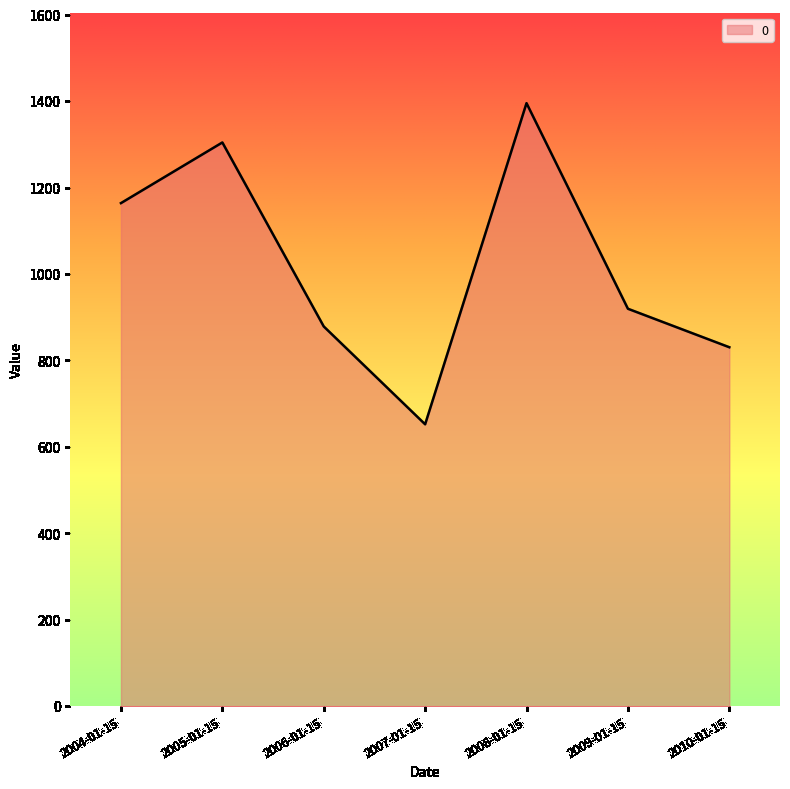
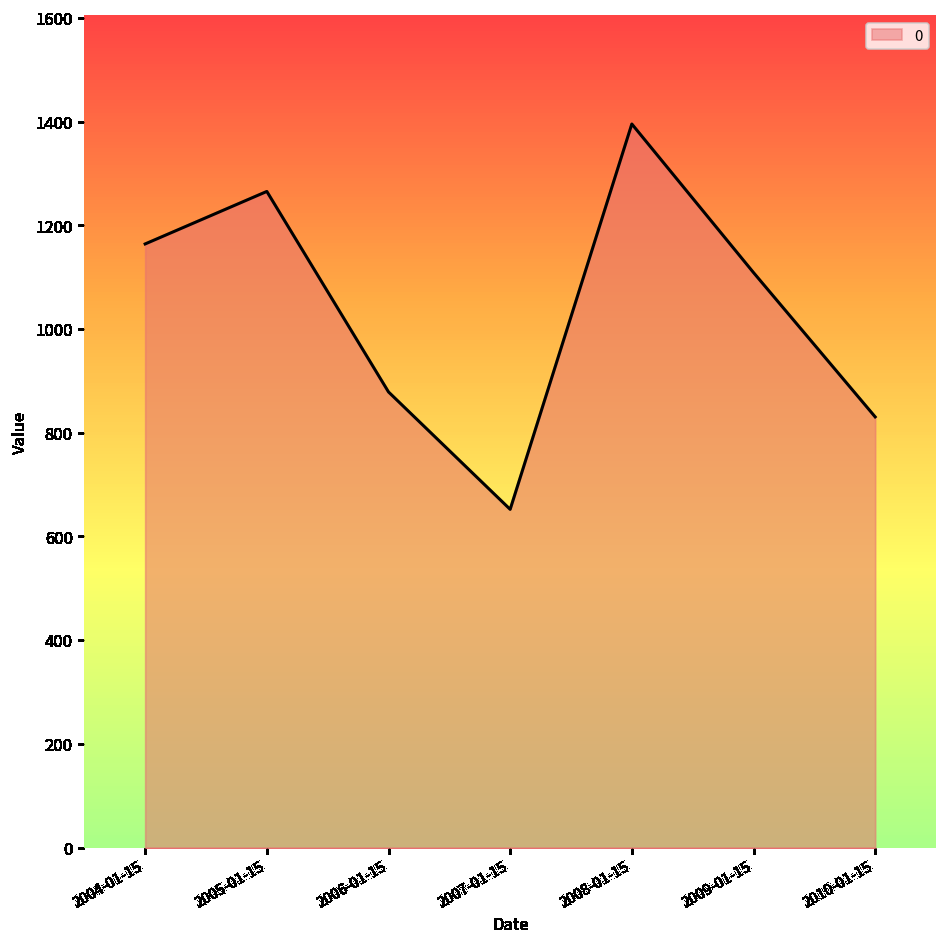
2005-01-15: 1300 -> 1270
2009-01-15: 920 -> 1110
